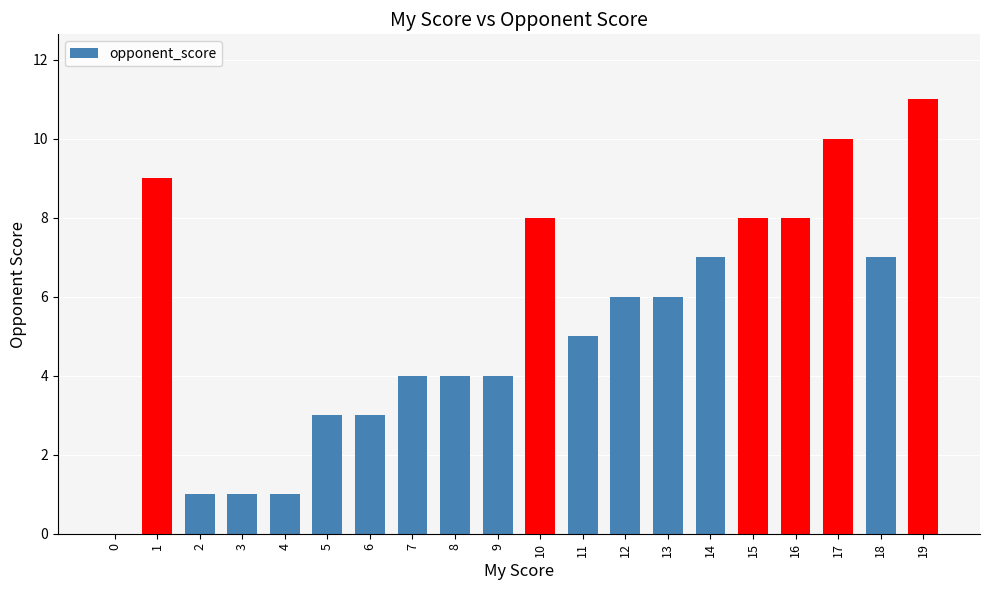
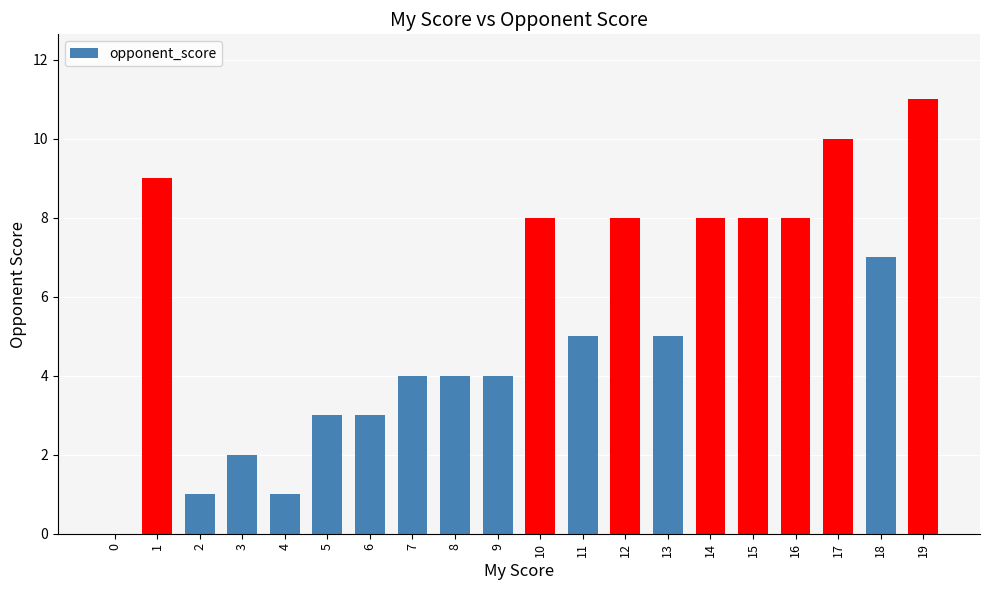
3: 1 -> 2
12: 6 -> 8
13: 6 -> 5
14: 7 -> 8
